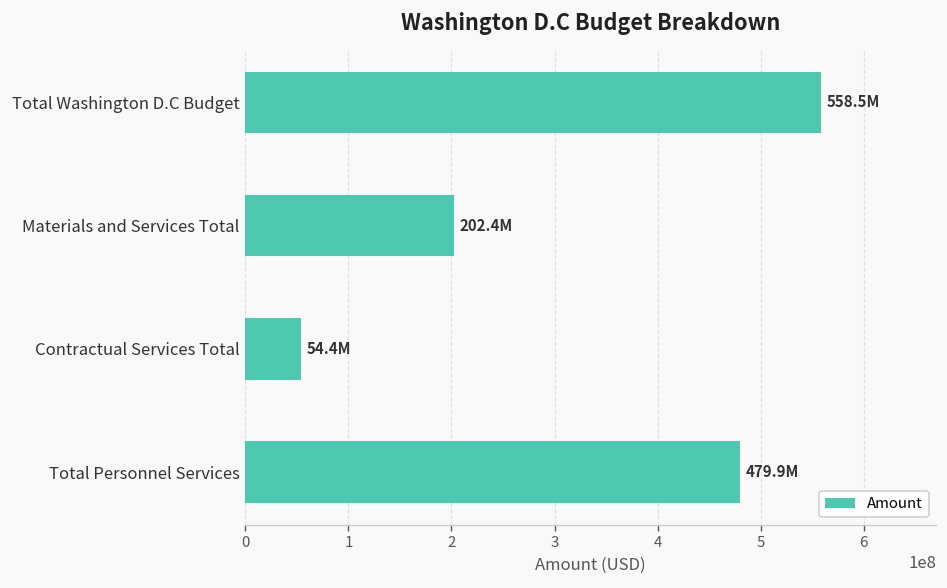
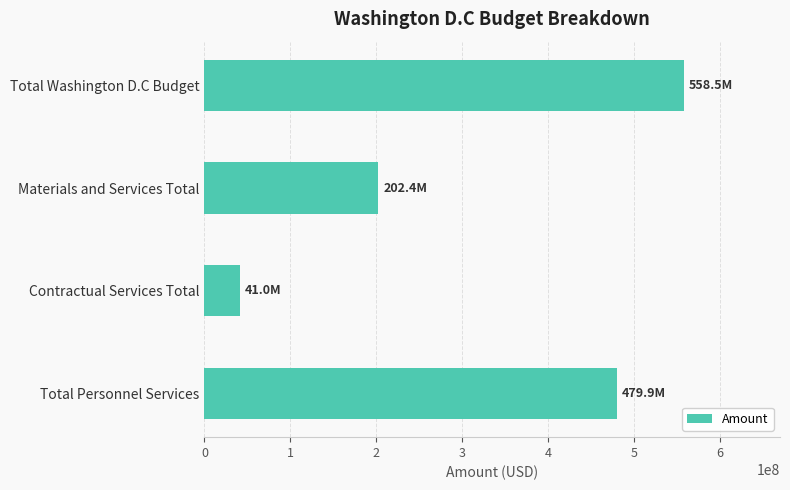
Contractual Services Total: 54.4M -> 41.0M
